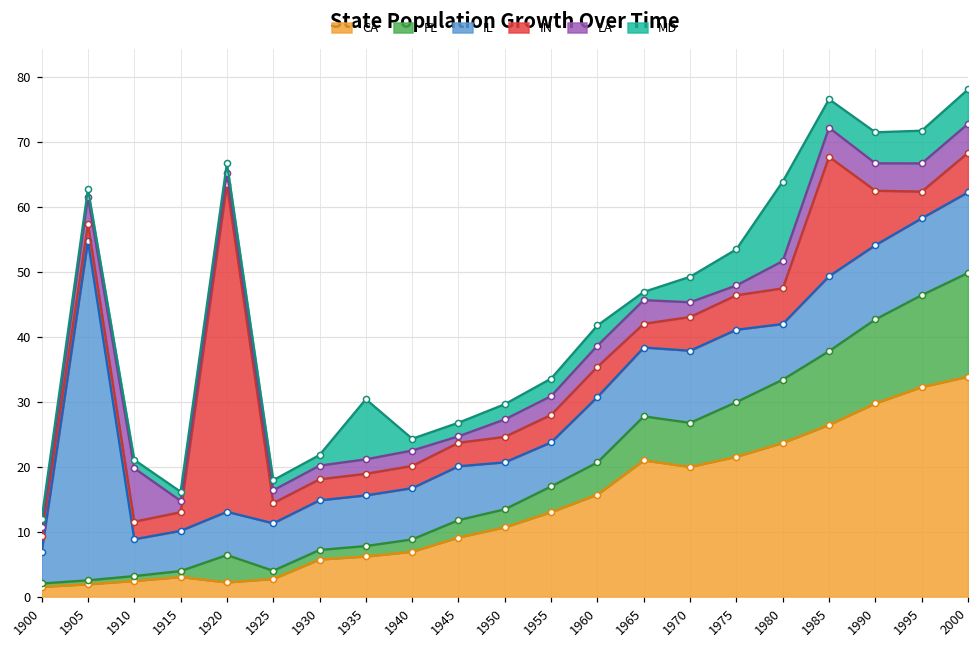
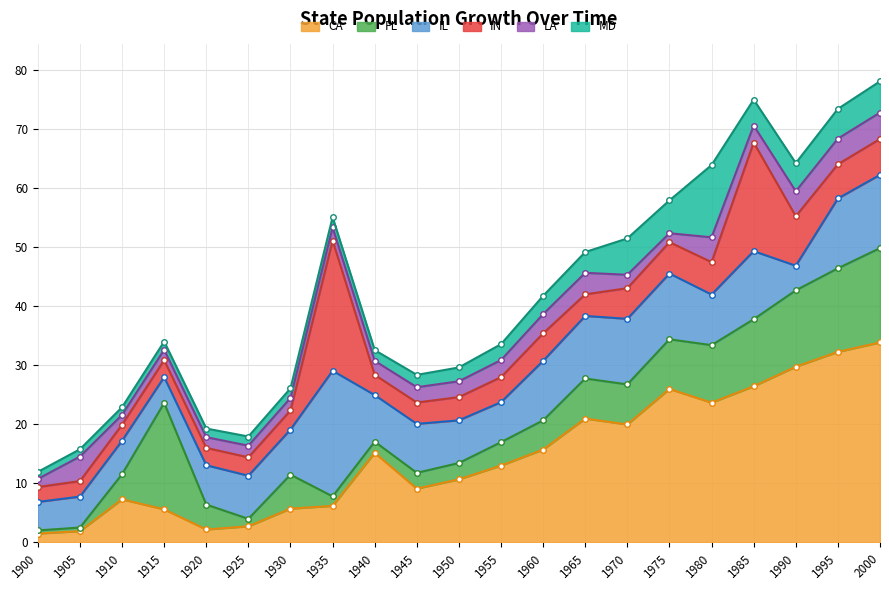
IL, 1905: 52 -> 5
CA, 1910: 2 -> 7
FL, 1910: 1 -> 4
LA, 1910: 8 -> 2
CA, 1915: 3 -> 6
FL, 1915: 1 -> 18
IL, 1915: 6 -> 4
IN, 1920: 50 -> 3
FL, 1930: 1 -> 6
IL, 1935: 8 -> 21
IN, 1935: 3 -> 22
MD, 1935: 9 -> 2
CA, 1940: 7 -> 15
LA, 1945: 1 -> 3
MD, 1965: 1 -> 4
MD, 1970: 4 -> 6
CA, 1975: 22 -> 26
LA, 1985: 4 -> 3
IL, 1990: 11 -> 4
IN, 1995: 4 -> 6
